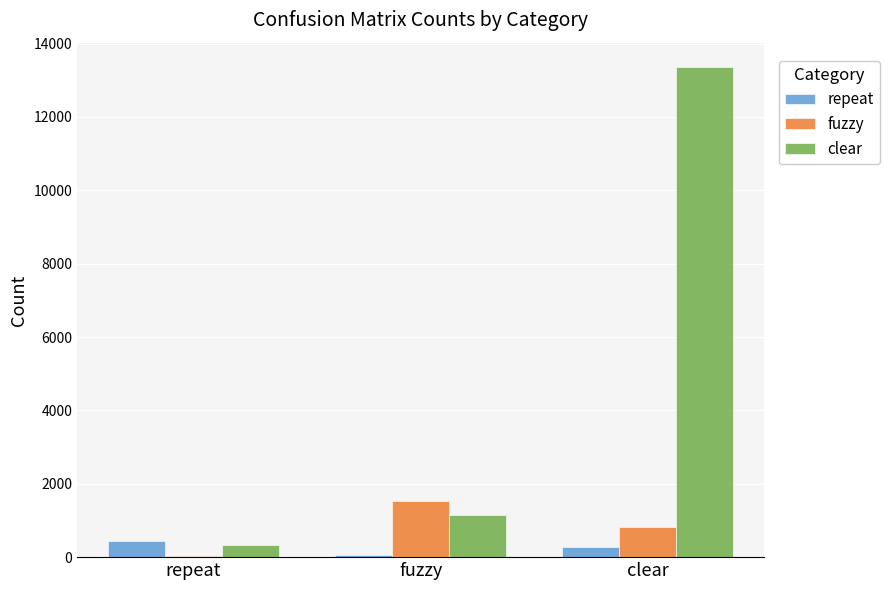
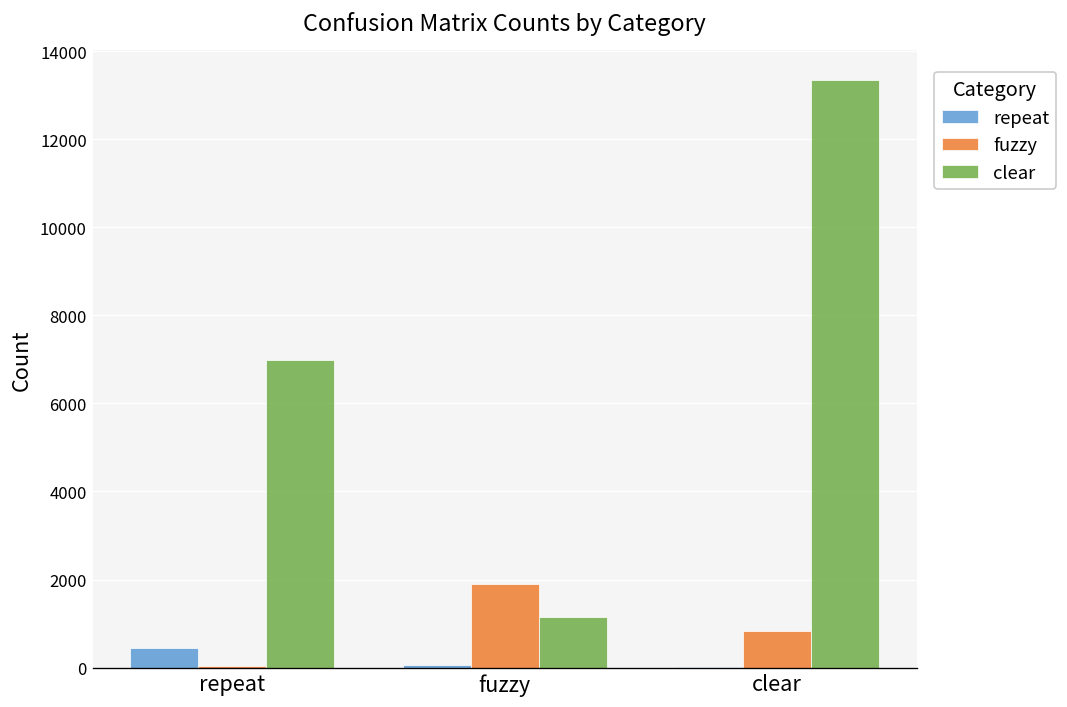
clear, repeat: 300 -> 7000
fuzzy, fuzzy: 1500 -> 1900
repeat, clear: 300 -> 0
